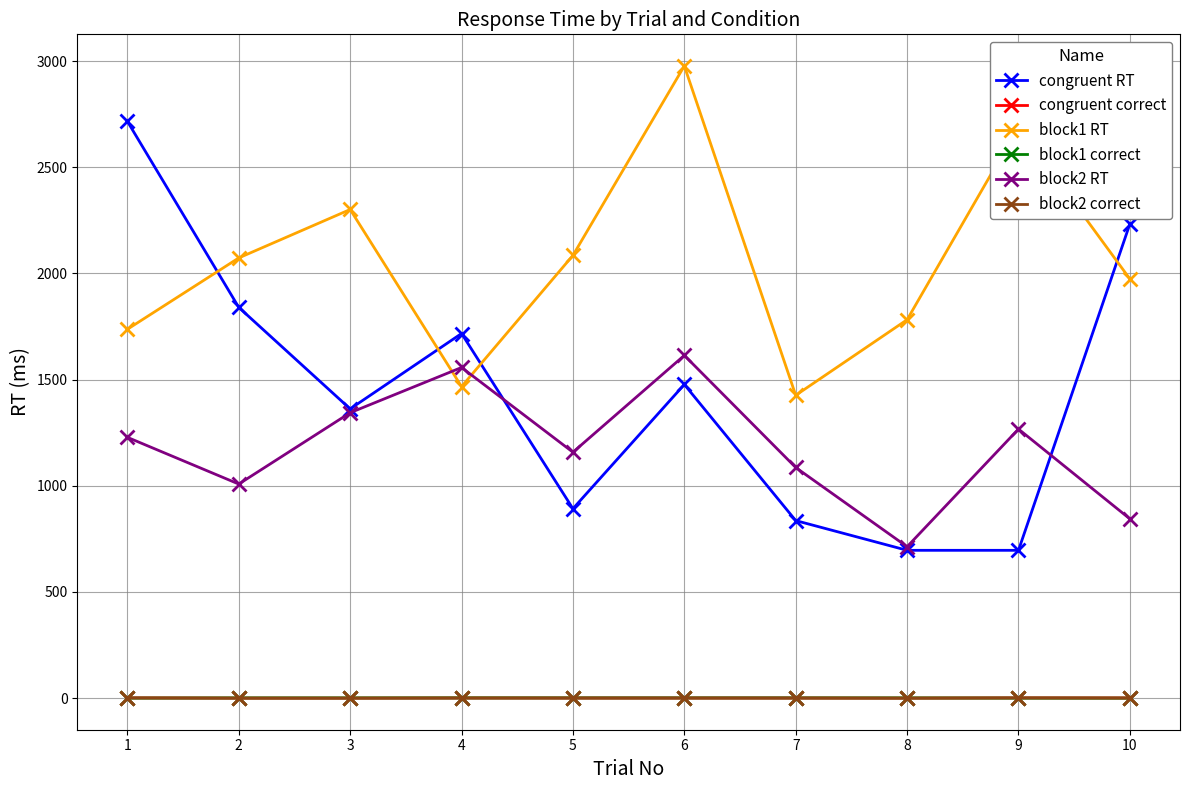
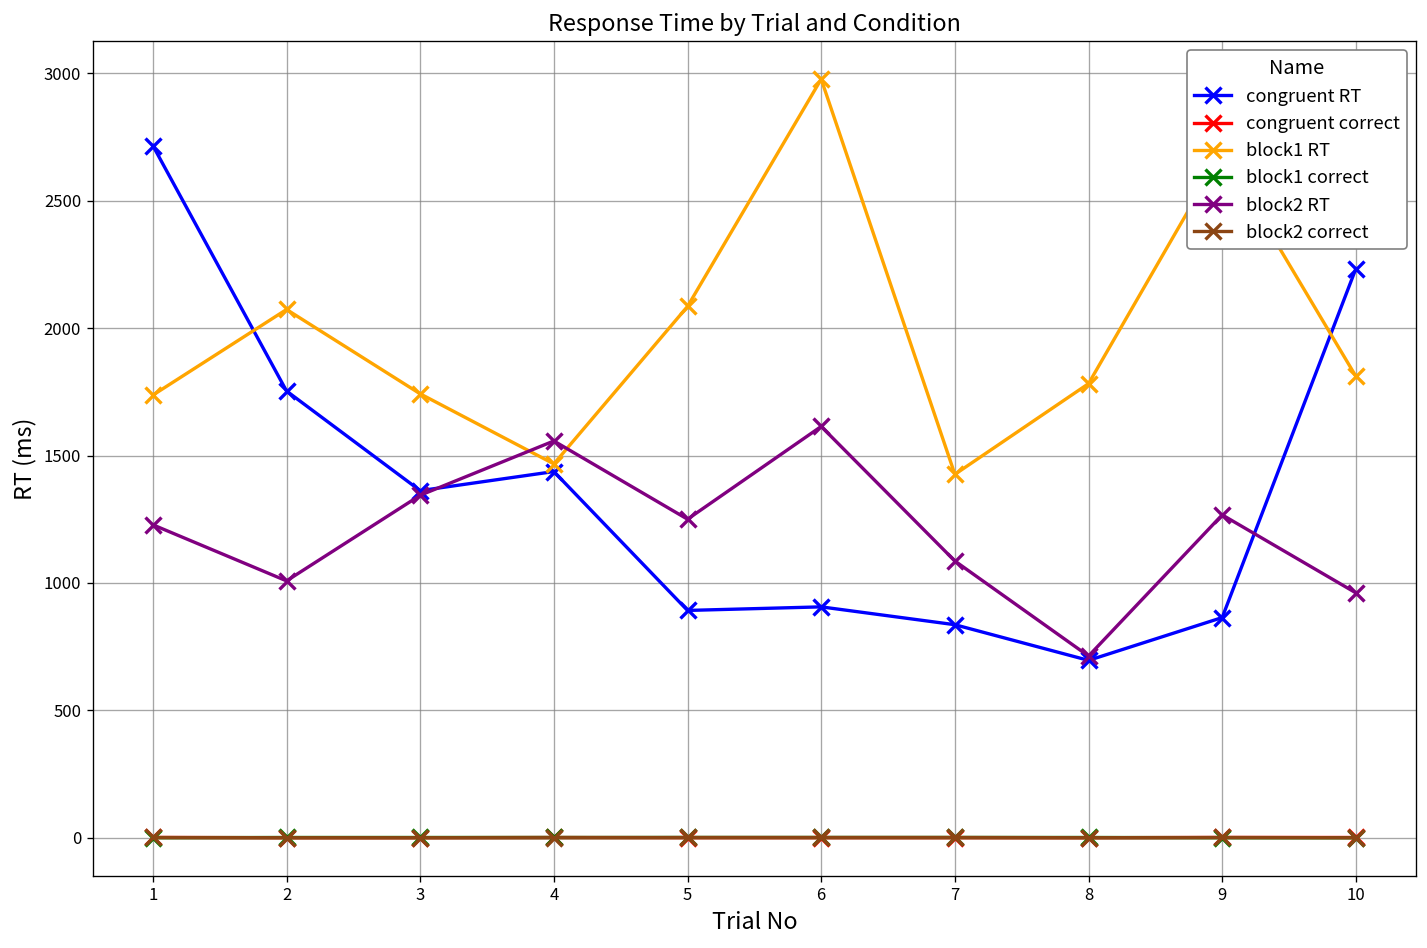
congruent RT, 2: 1840 -> 1750
block1 RT, 3: 2300 -> 1740
congruent RT, 4: 1720 -> 1440
block2 RT, 5: 1160 -> 1250
congruent RT, 6: 1480 -> 910
congruent RT, 9: 700 -> 860
block1 RT, 10: 1970 -> 1810
block2 RT, 10: 840 -> 960
